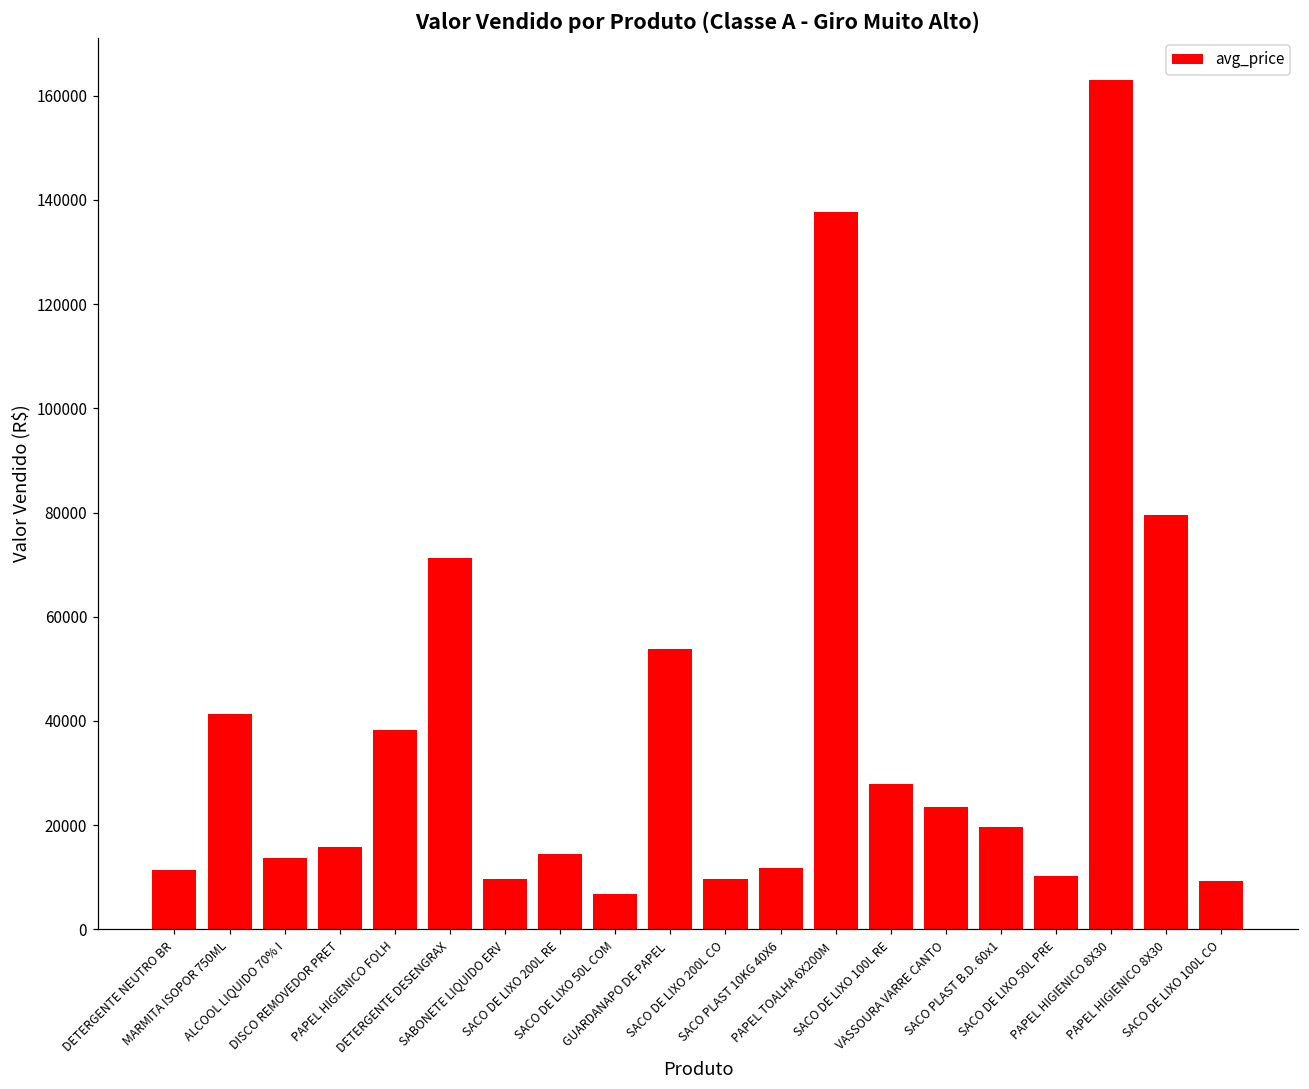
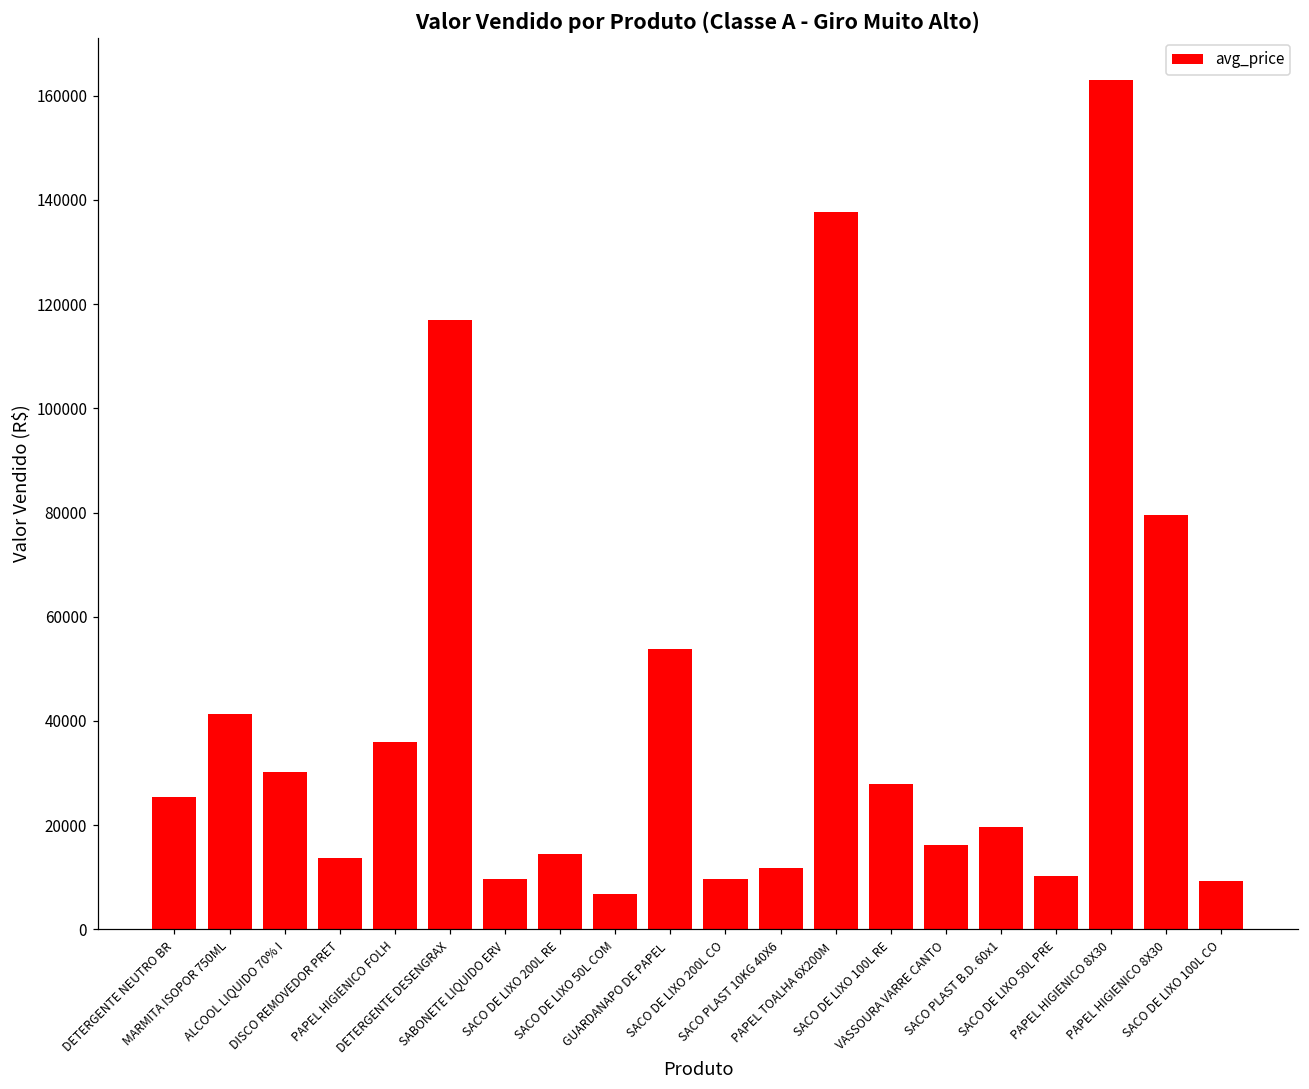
DETERGENTE NEUTRO BR: 11000 -> 25000
ALCOOL LIQUIDO 70% I: 14000 -> 30000
DISCO REMOVEDOR PRET: 16000 -> 14000
PAPEL HIGIENICO FOLH: 38000 -> 36000
DETERGENTE DESENGRAX: 71000 -> 117000
VASSOURA VARRE CANTO: 23000 -> 16000
